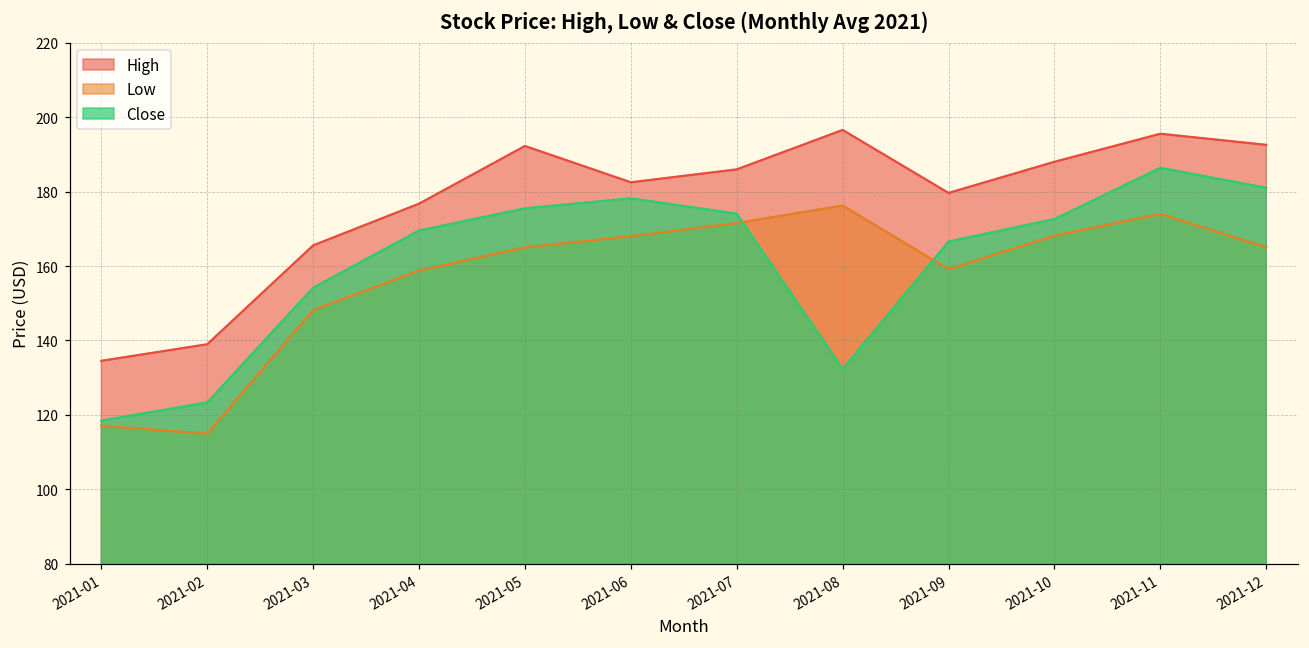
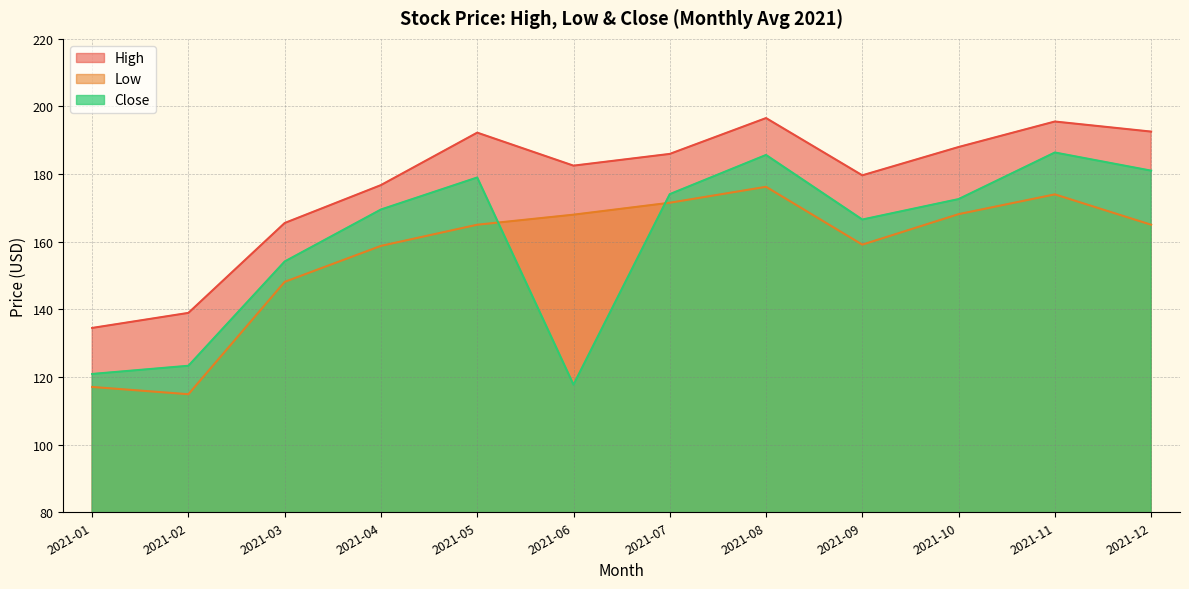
Close, 2021-01: 118 -> 121
Close, 2021-05: 176 -> 179
Close, 2021-06: 178 -> 118
Close, 2021-08: 132 -> 186
